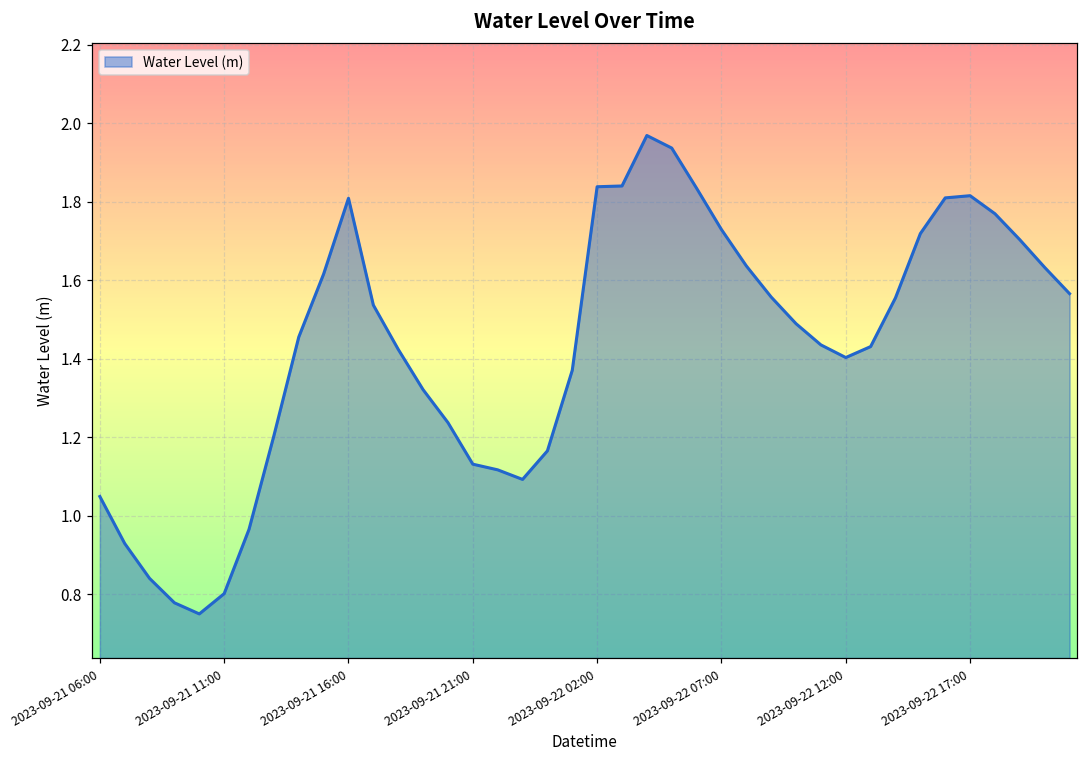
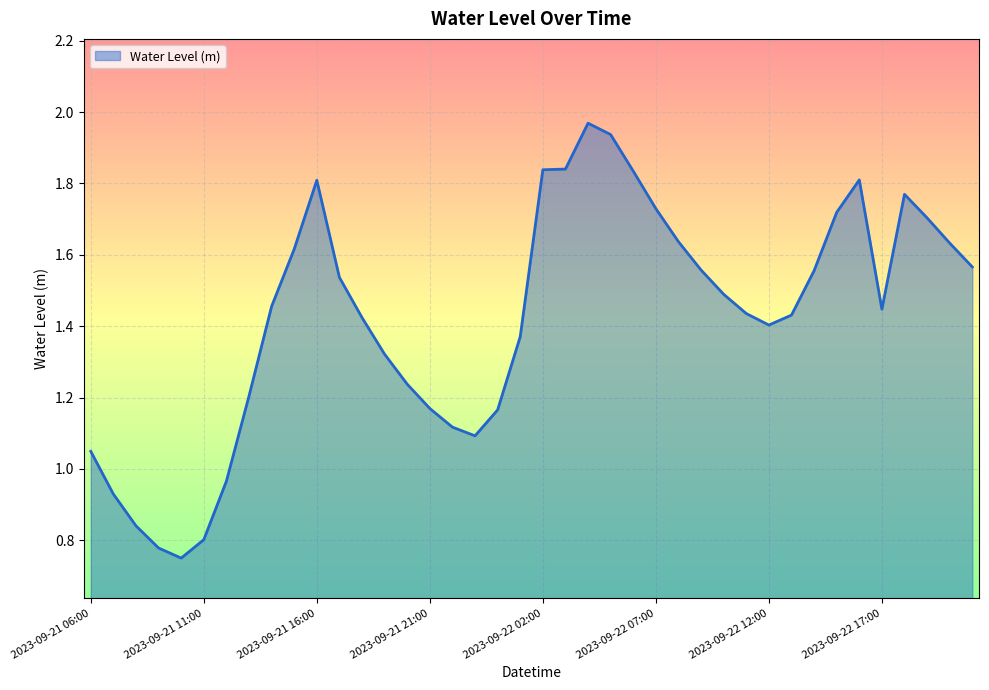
2023-09-21 21:00: 1.13 -> 1.17
2023-09-22 17:00: 1.82 -> 1.45
